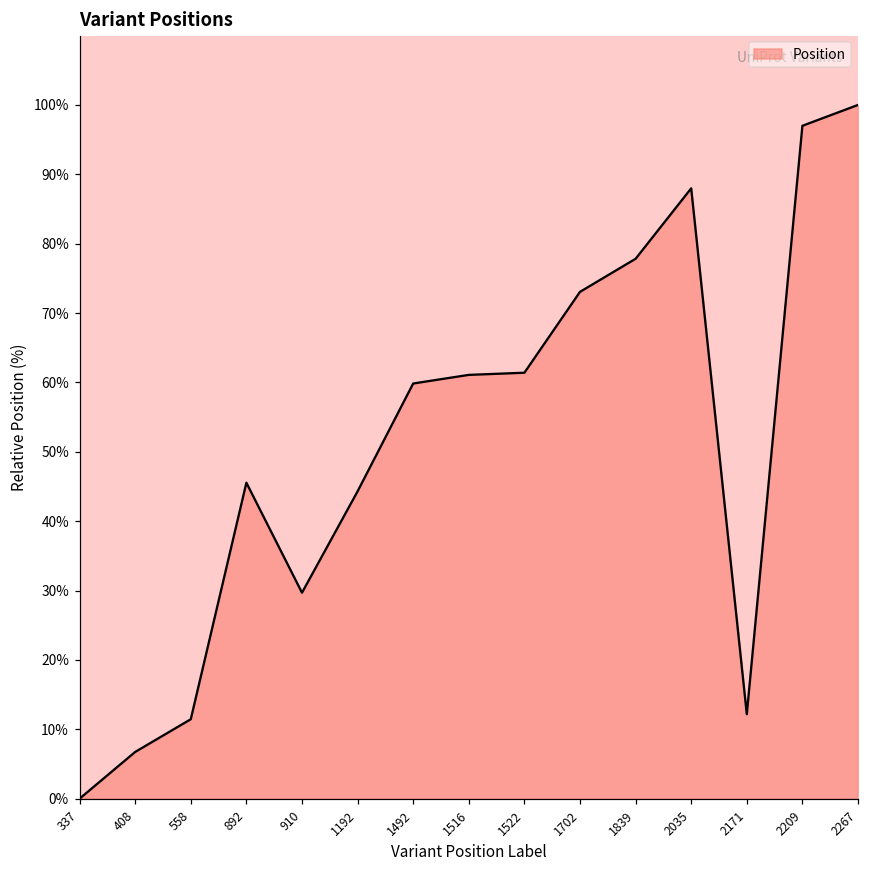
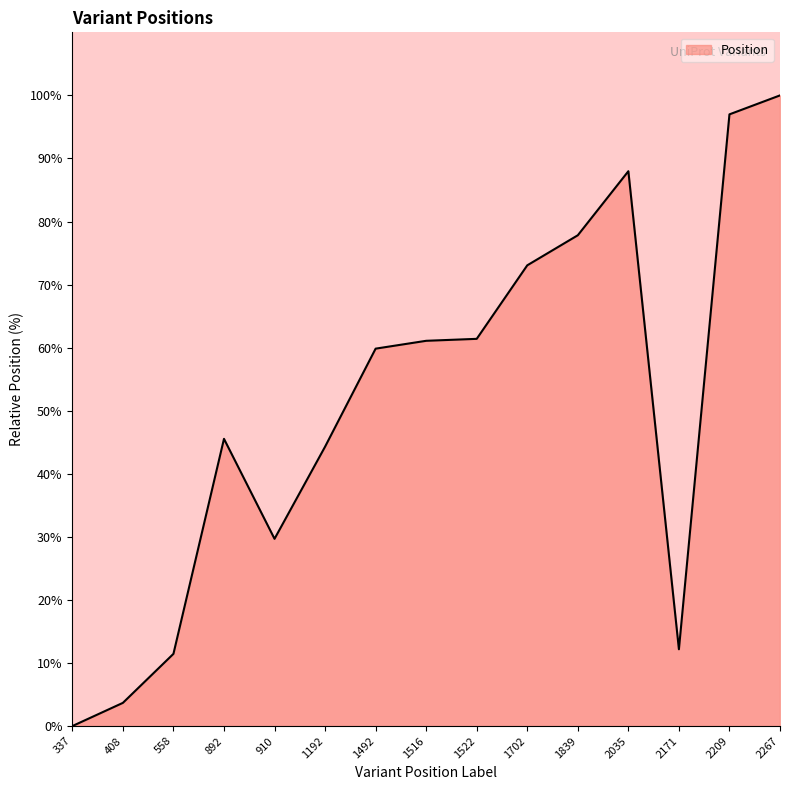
408: 7% -> 4%
